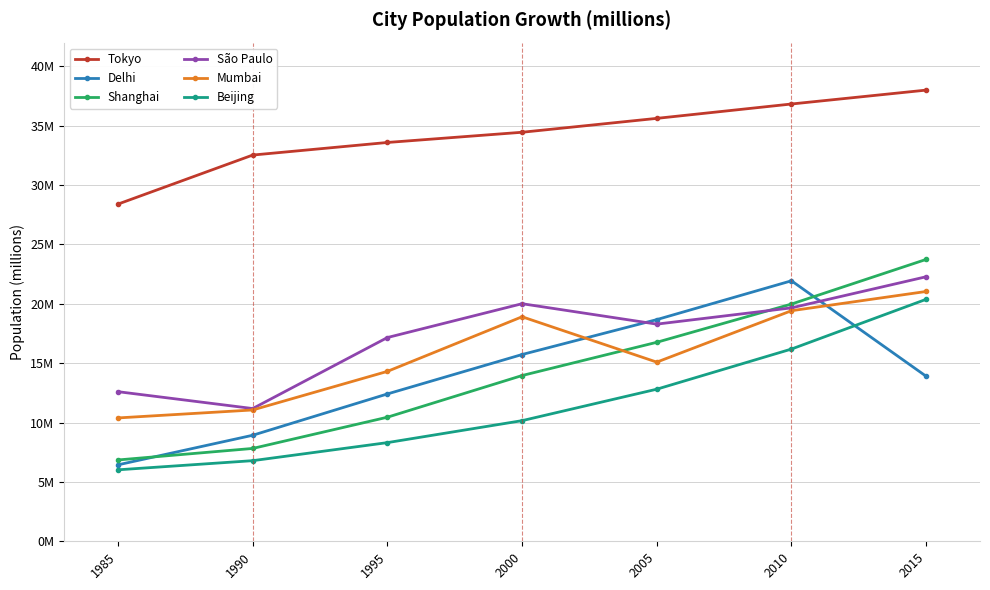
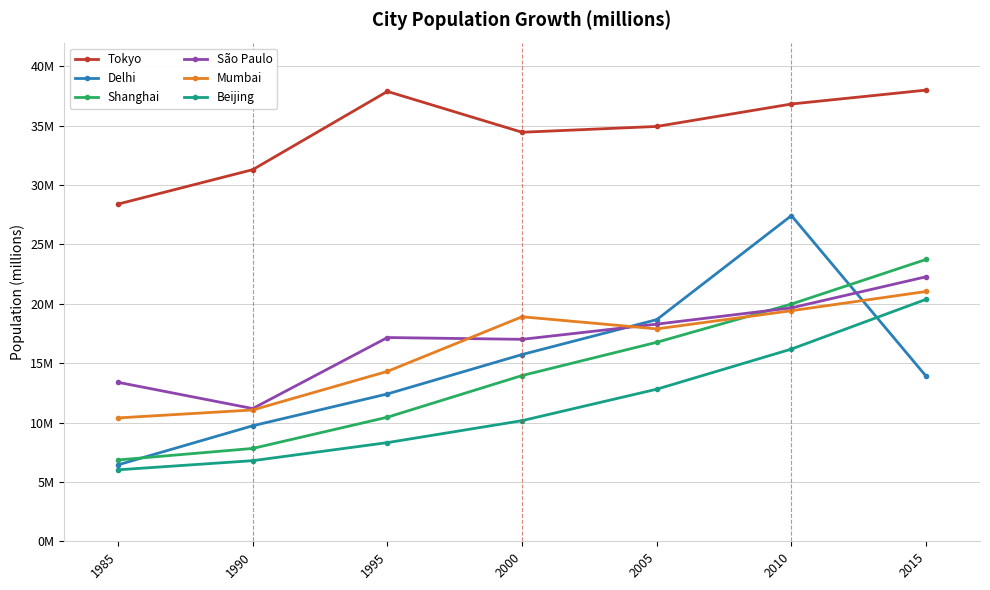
São Paulo, 1985: 12600000 -> 13400000
Tokyo, 1990: 32500000 -> 31300000
Delhi, 1990: 8900000 -> 9700000
Tokyo, 1995: 33600000 -> 37900000
São Paulo, 2000: 20000000 -> 17000000
Tokyo, 2005: 35600000 -> 34900000
Mumbai, 2005: 15100000 -> 17900000
Delhi, 2010: 21900000 -> 27400000
